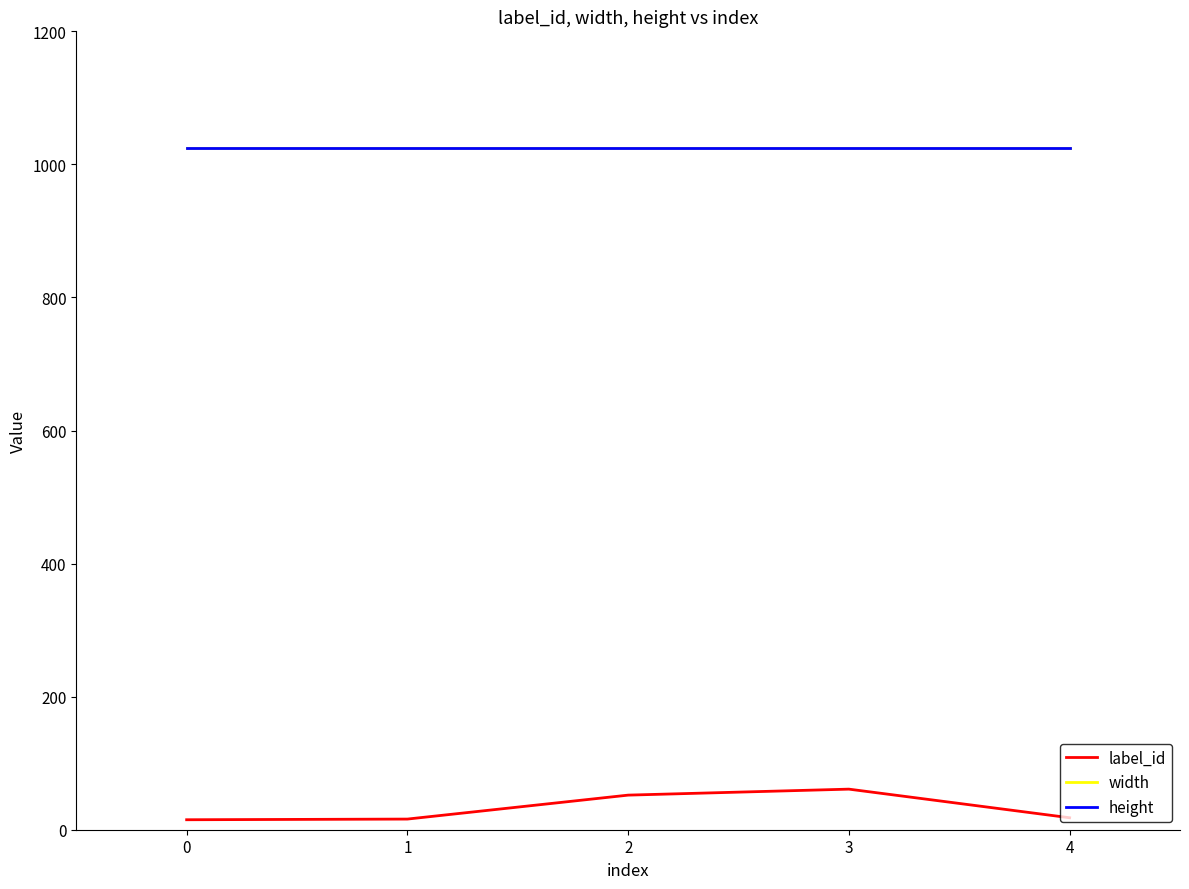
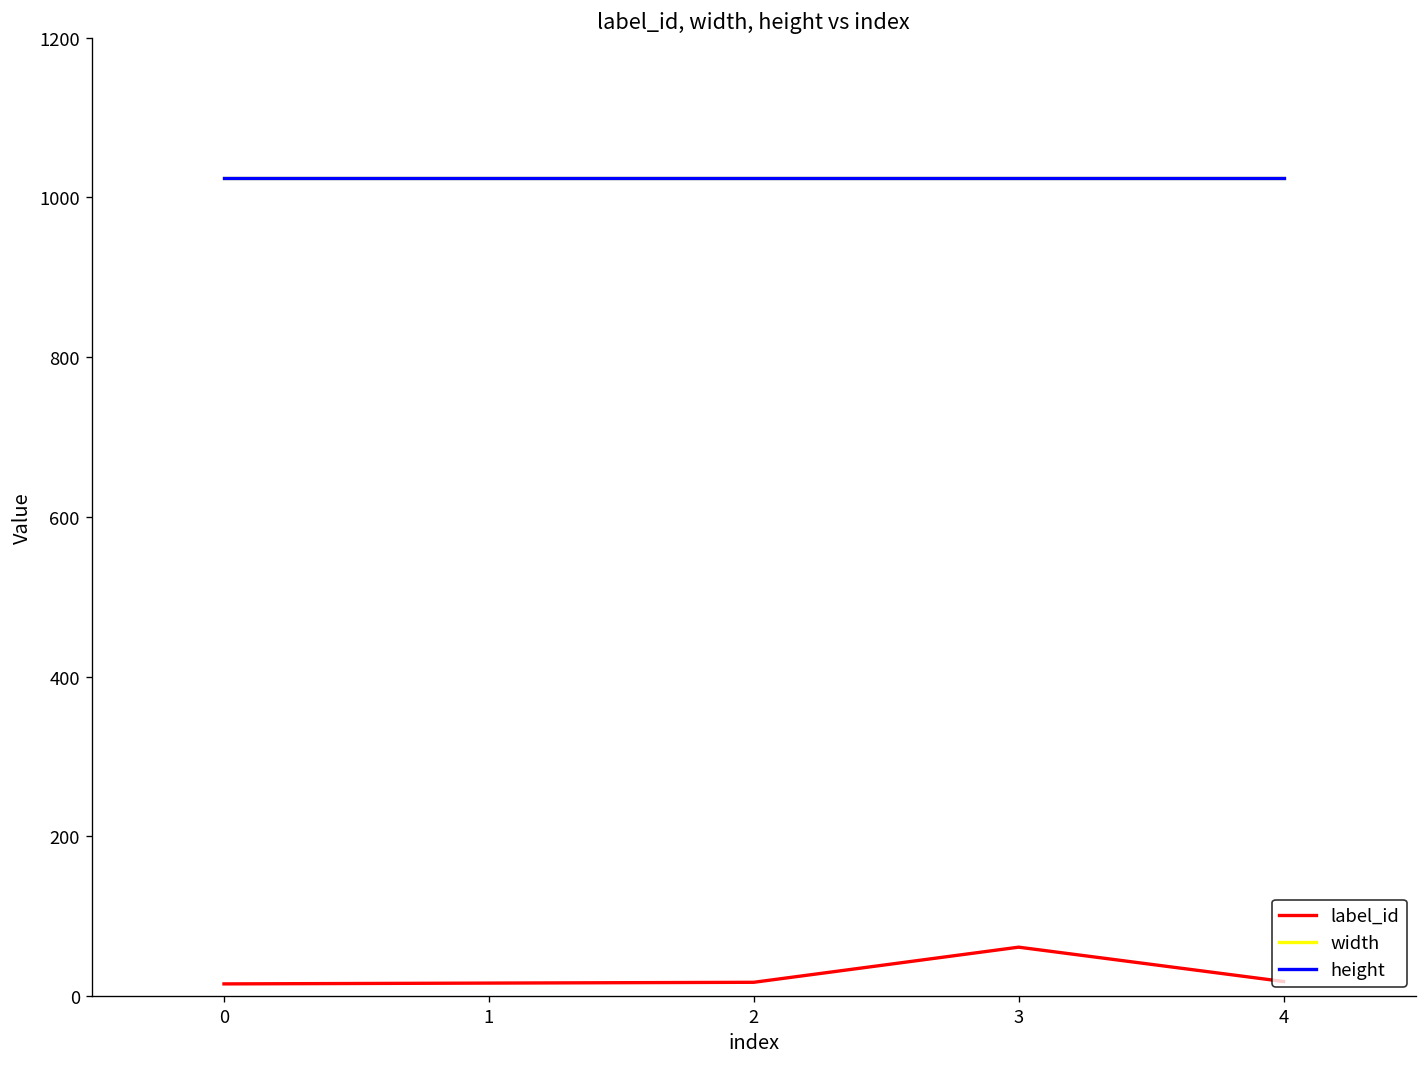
label_id, 2: 50 -> 20
